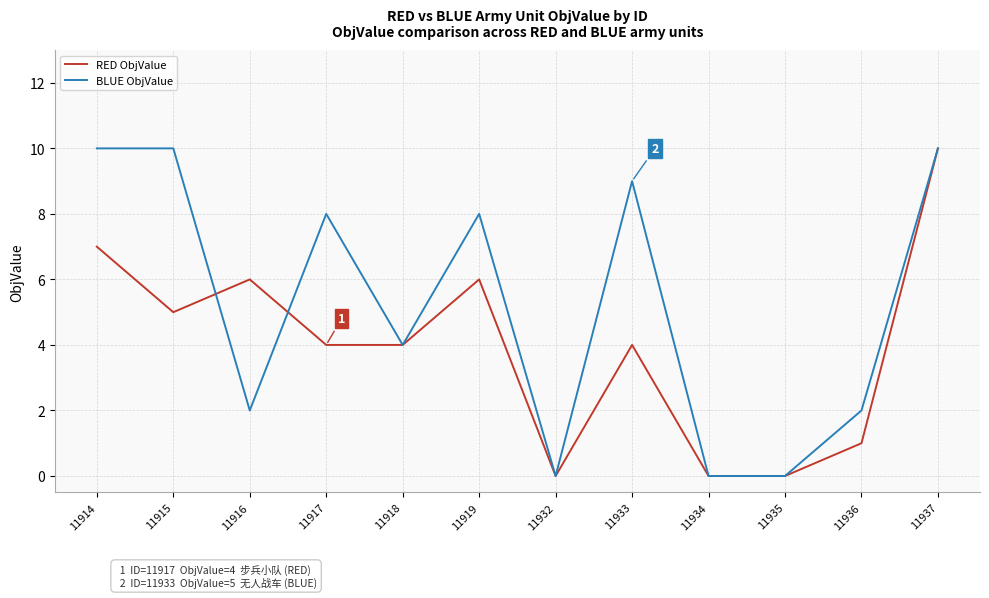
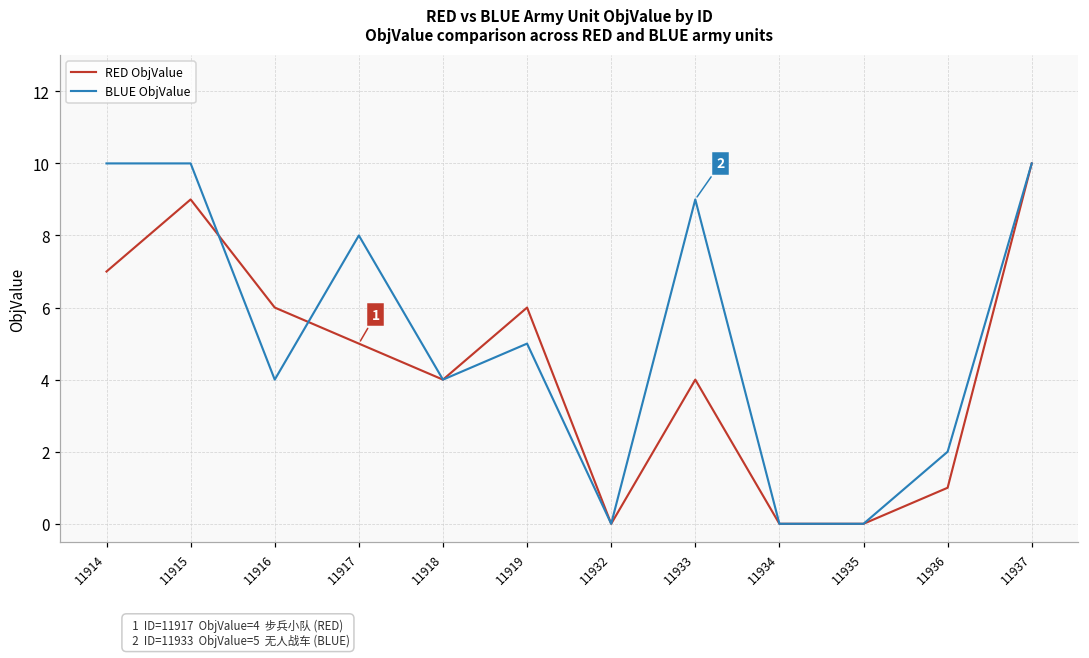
RED ObjValue, 11915: 5 -> 9
BLUE ObjValue, 11916: 2 -> 4
RED ObjValue, 11917: 4 -> 5
BLUE ObjValue, 11919: 8 -> 5
